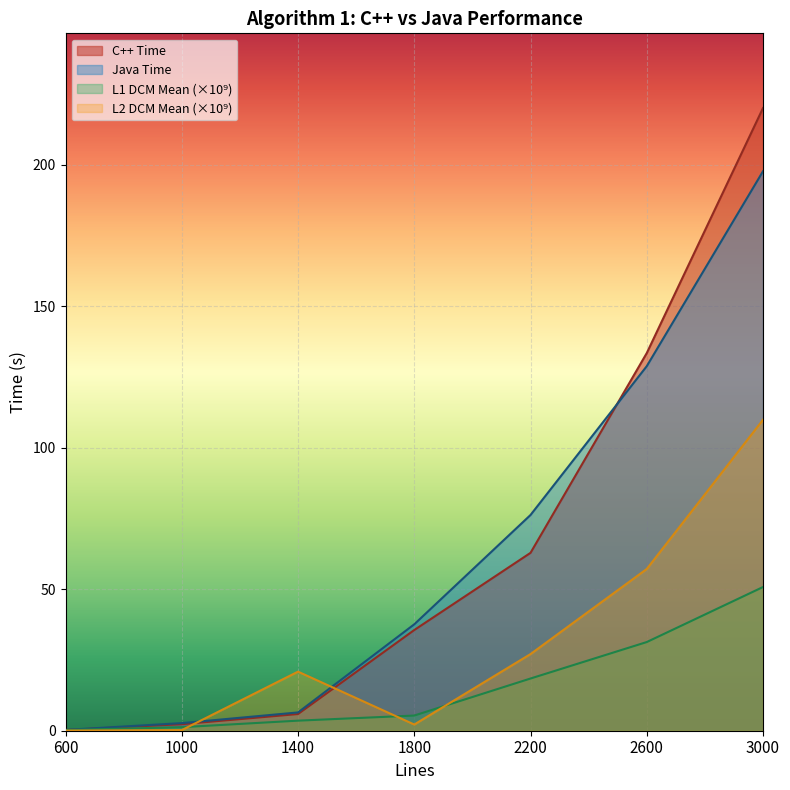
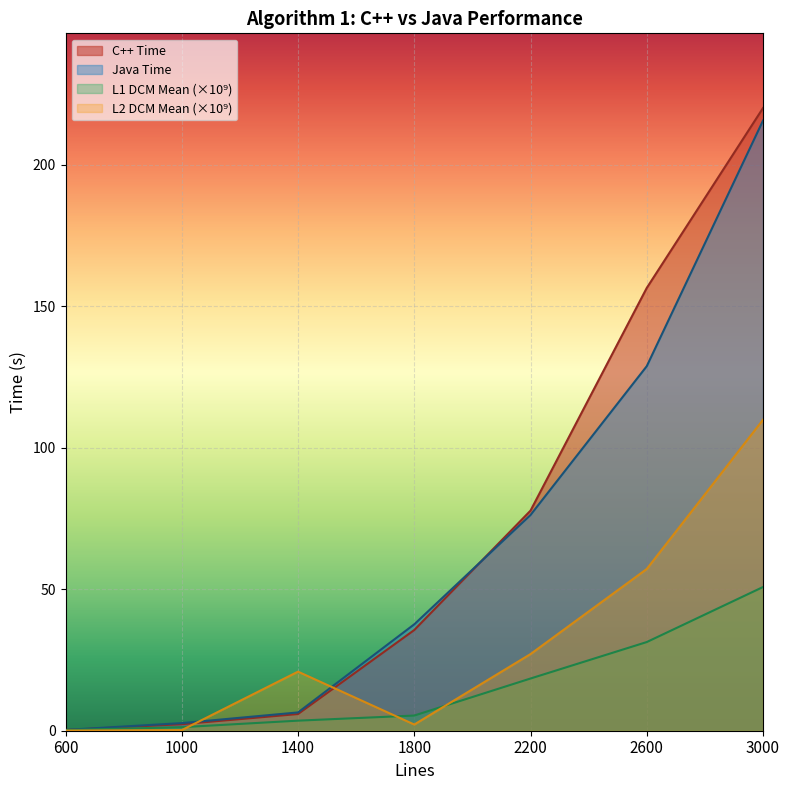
C++ Time, 2200: 63 -> 78
C++ Time, 2600: 133 -> 157
Java Time, 3000: 198 -> 216
